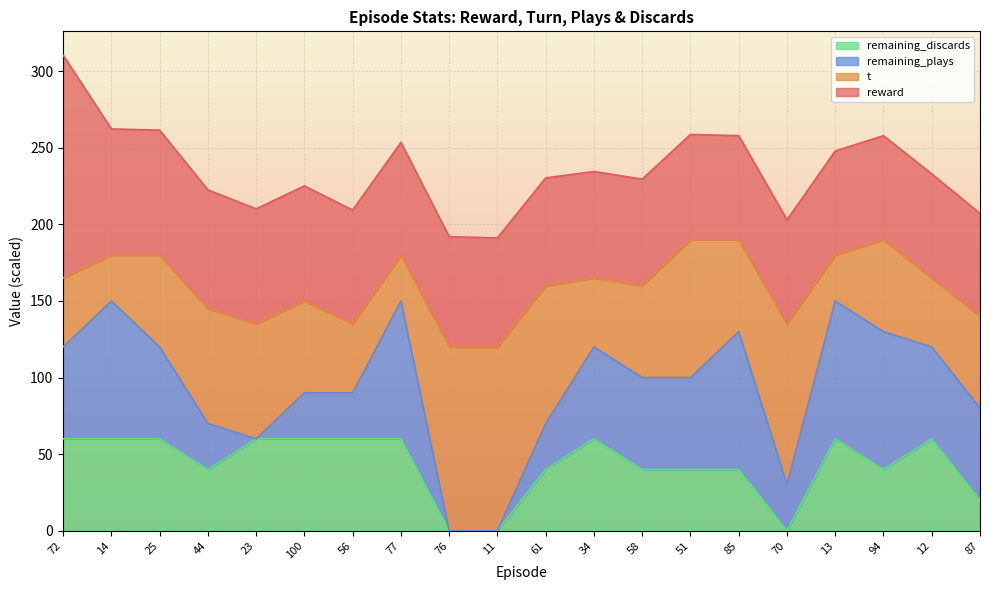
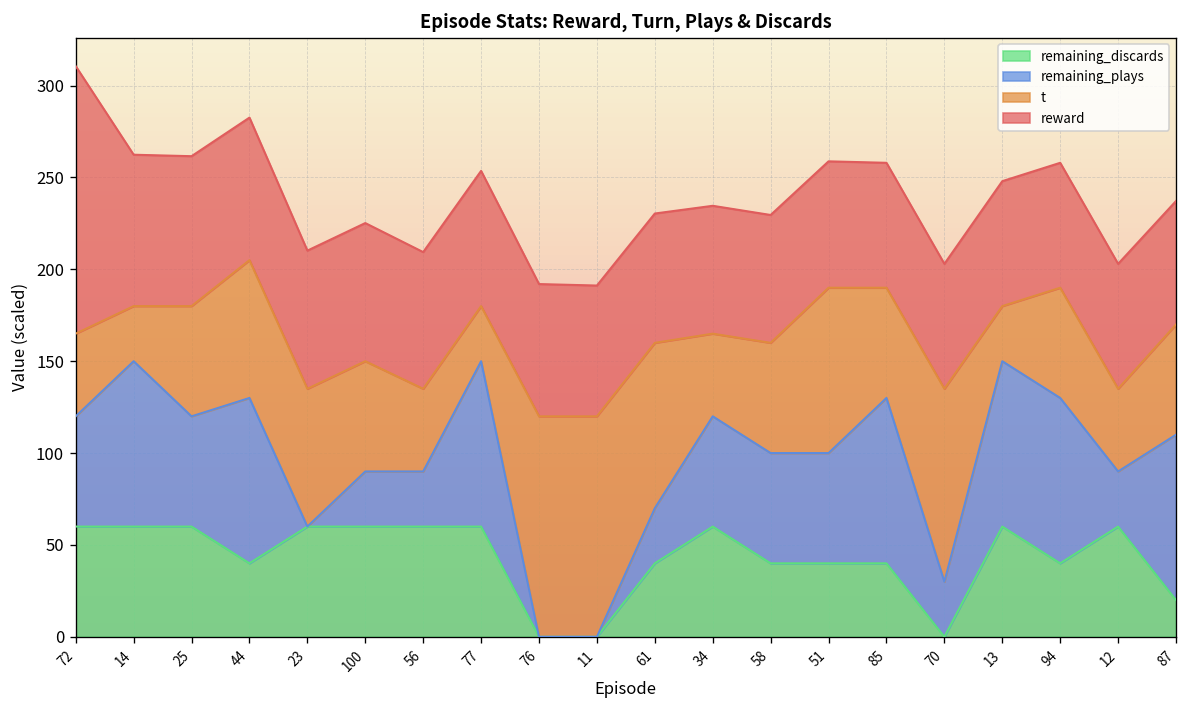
remaining_plays, 44: 30 -> 90
remaining_plays, 12: 60 -> 30
remaining_plays, 87: 60 -> 90
